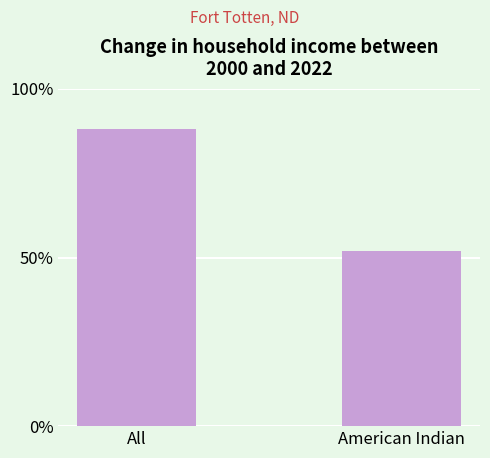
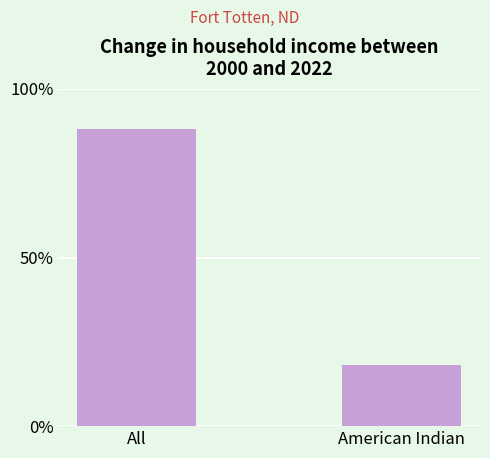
American Indian: 52% -> 18%
